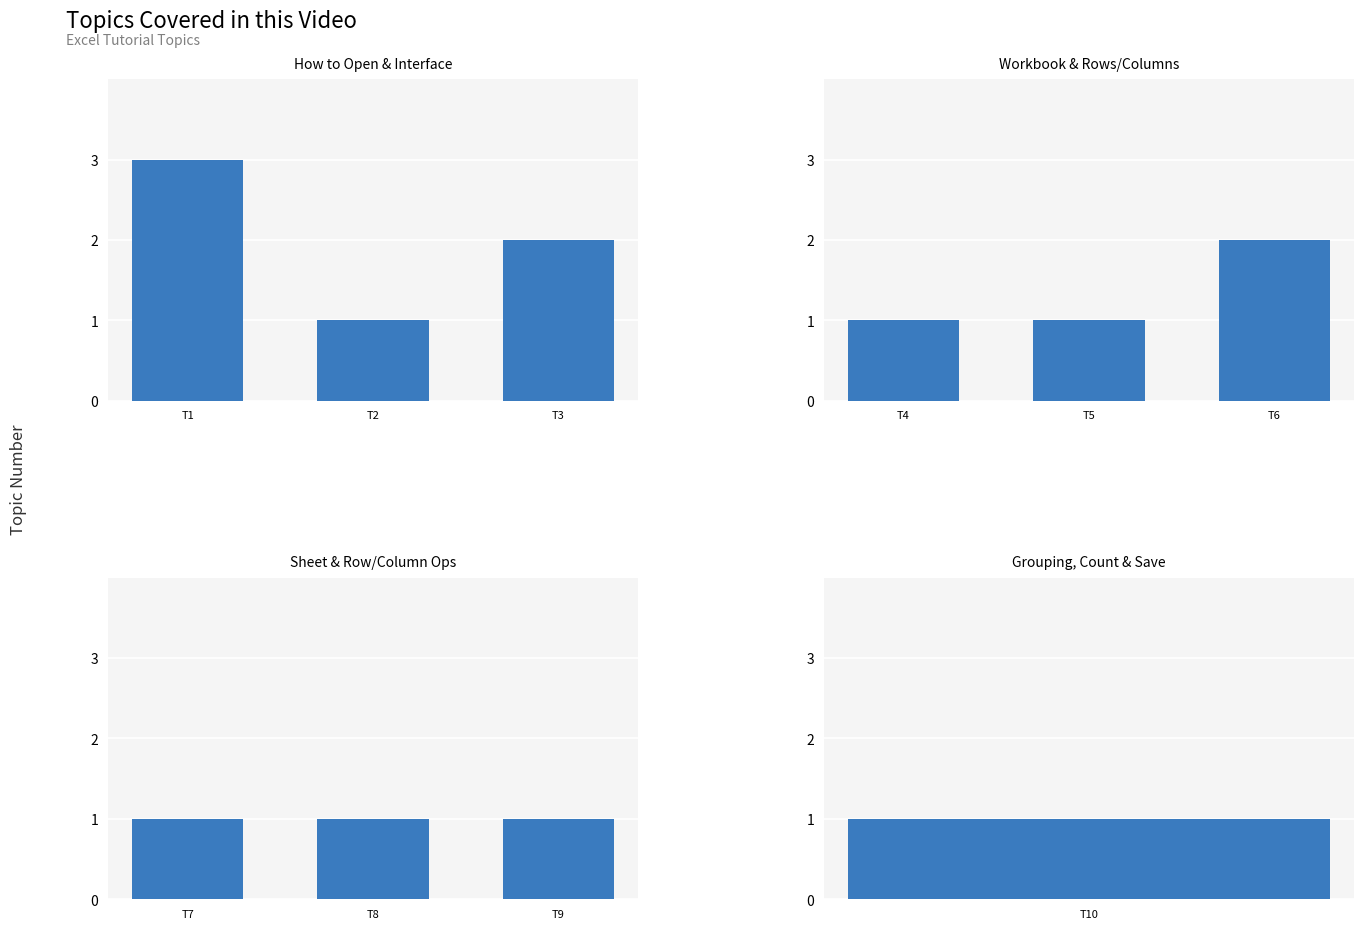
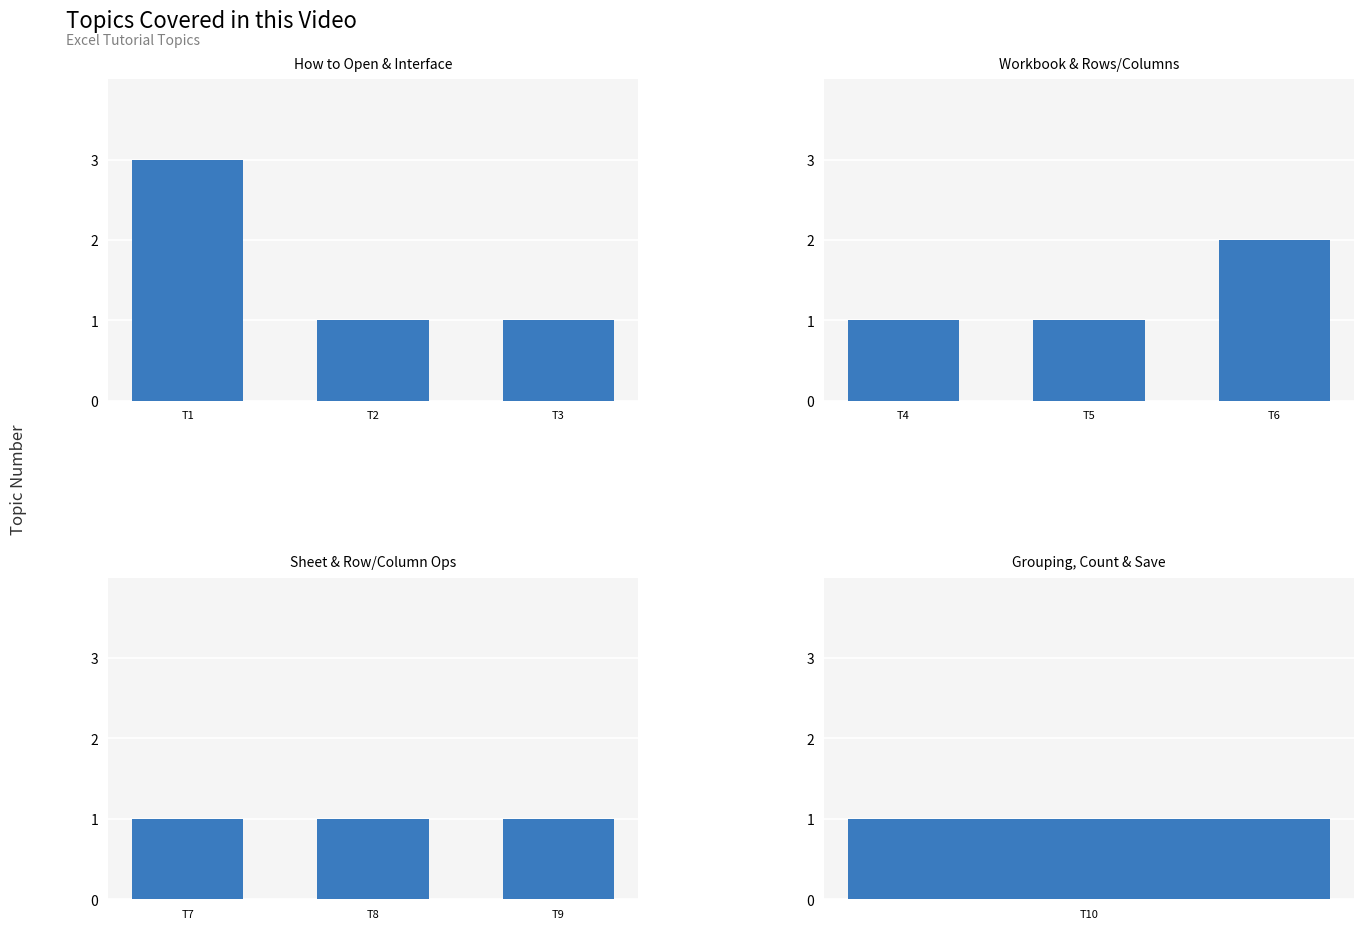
How to Open & Interface, T3: 2 -> 1
